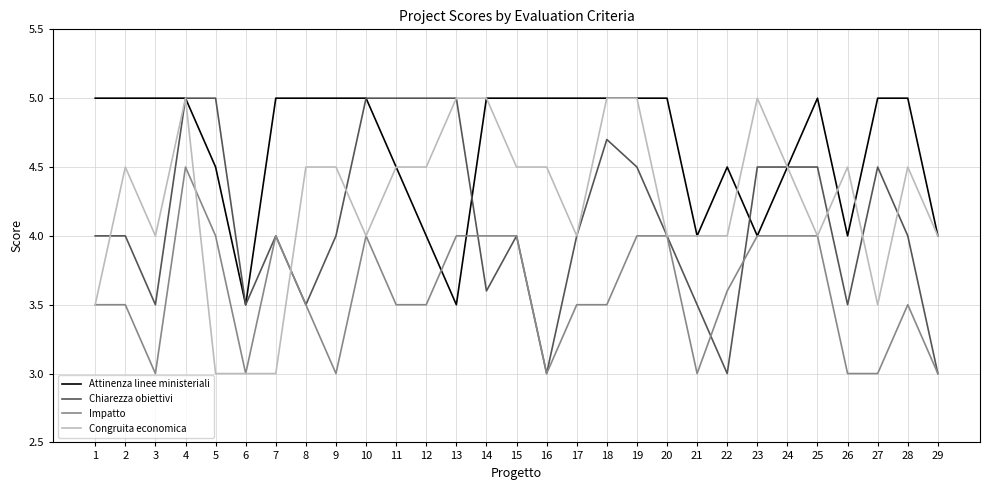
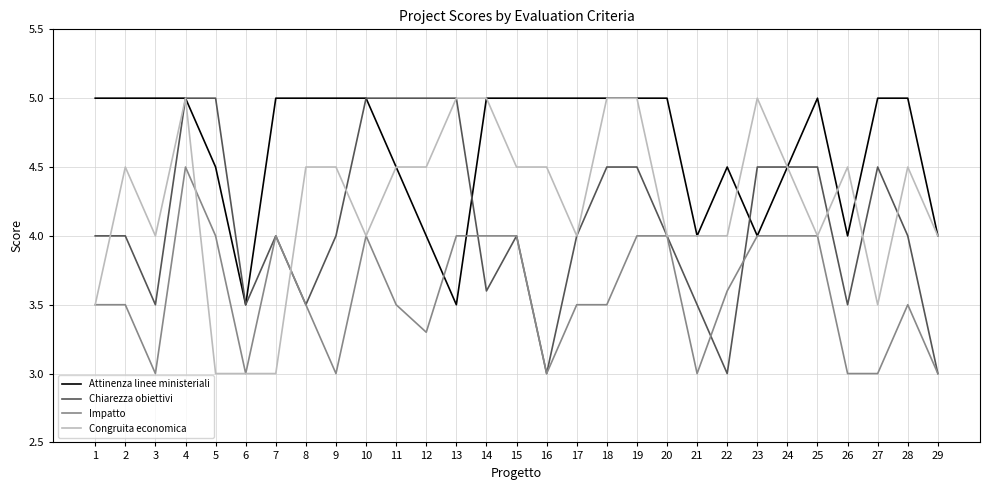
Impatto, 12: 3.5 -> 3.3
Chiarezza obiettivi, 18: 4.7 -> 4.5
